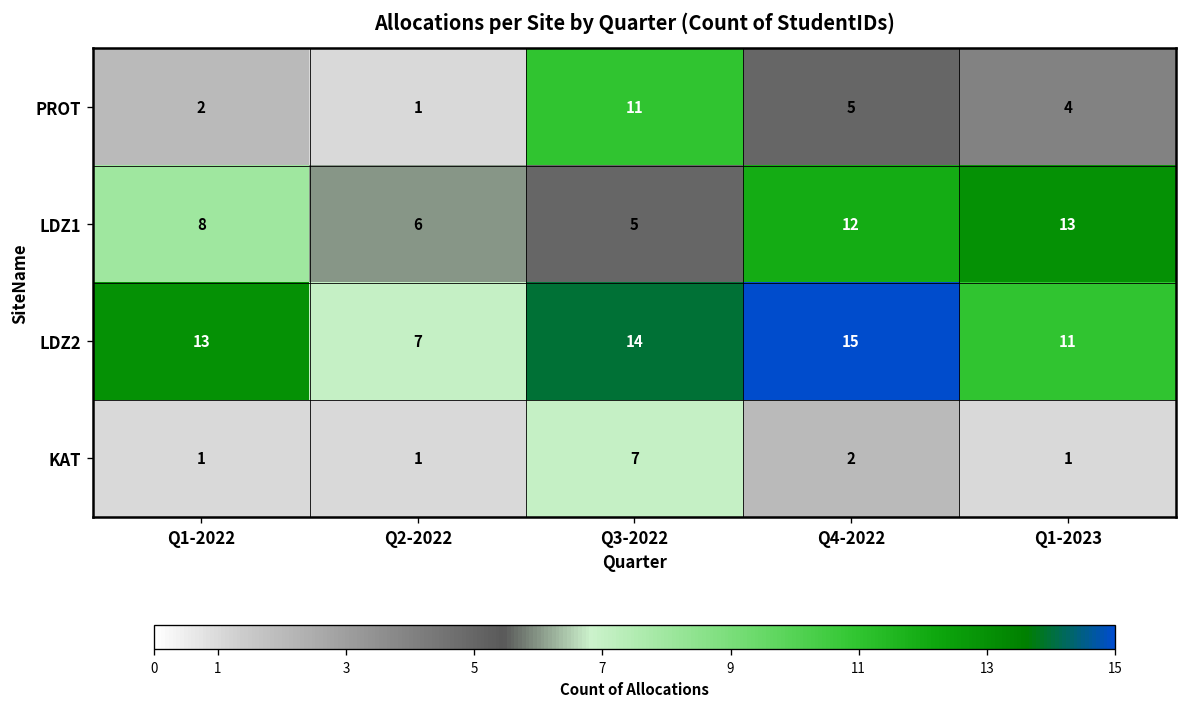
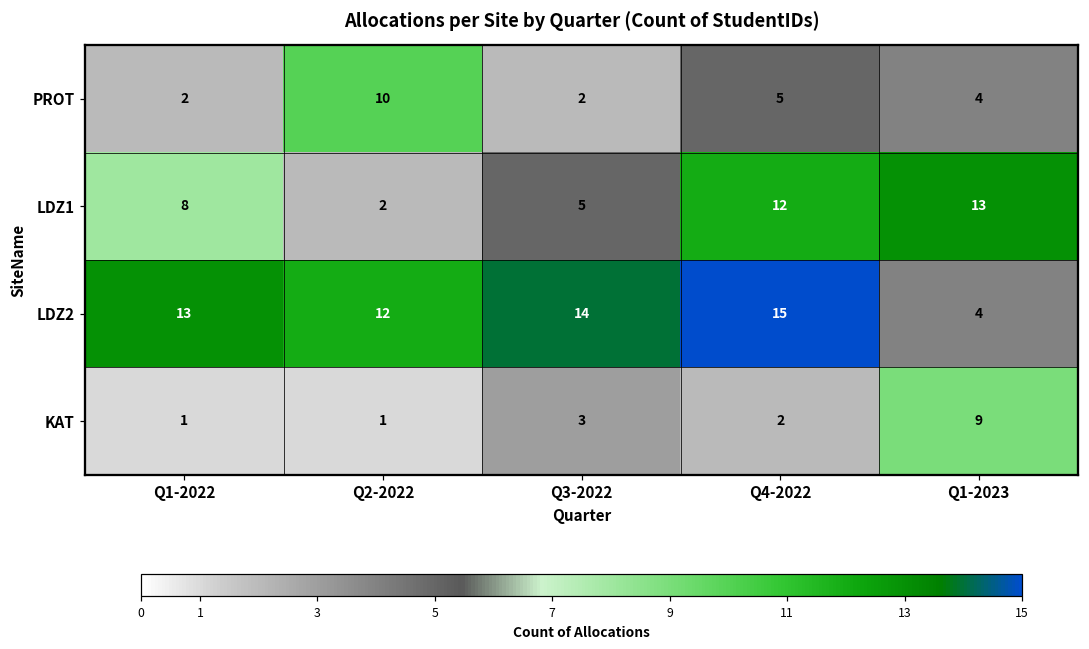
PROT, Q2-2022: 1 -> 10
PROT, Q3-2022: 11 -> 2
LDZ1, Q2-2022: 6 -> 2
LDZ2, Q2-2022: 7 -> 12
LDZ2, Q1-2023: 11 -> 4
KAT, Q3-2022: 7 -> 3
KAT, Q1-2023: 1 -> 9
